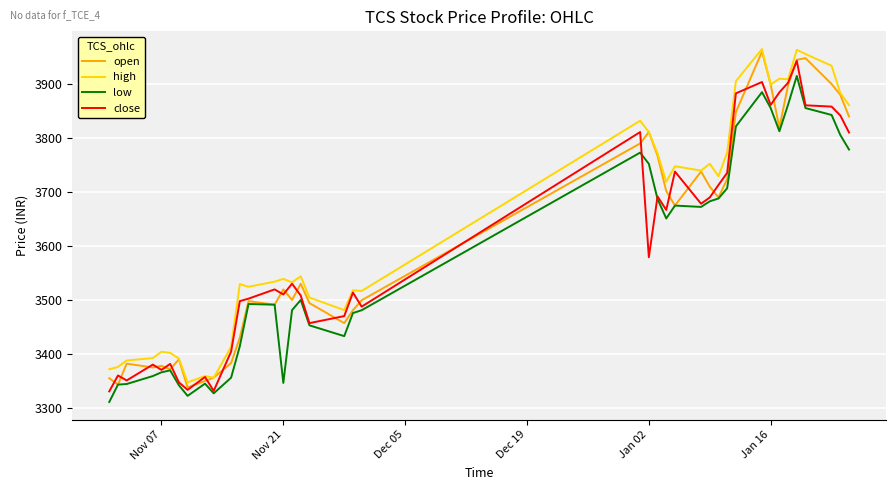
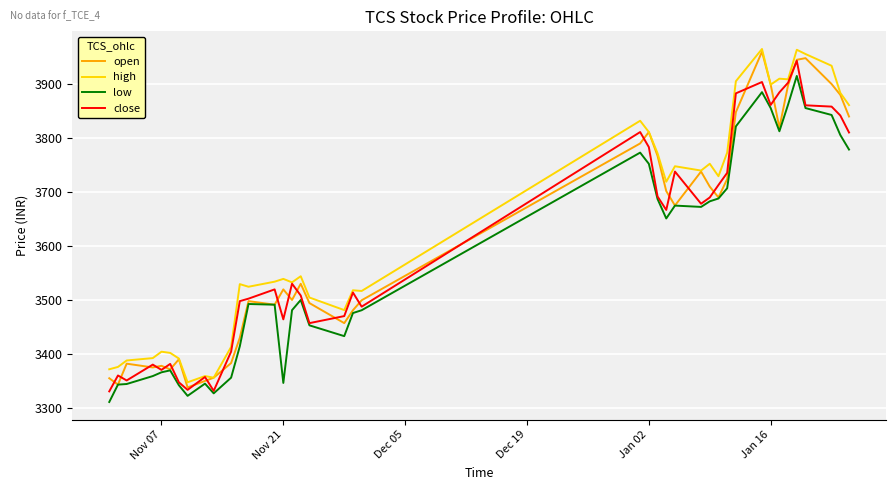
close, Nov 21: 3510 -> 3460
close, Jan 02: 3580 -> 3780
